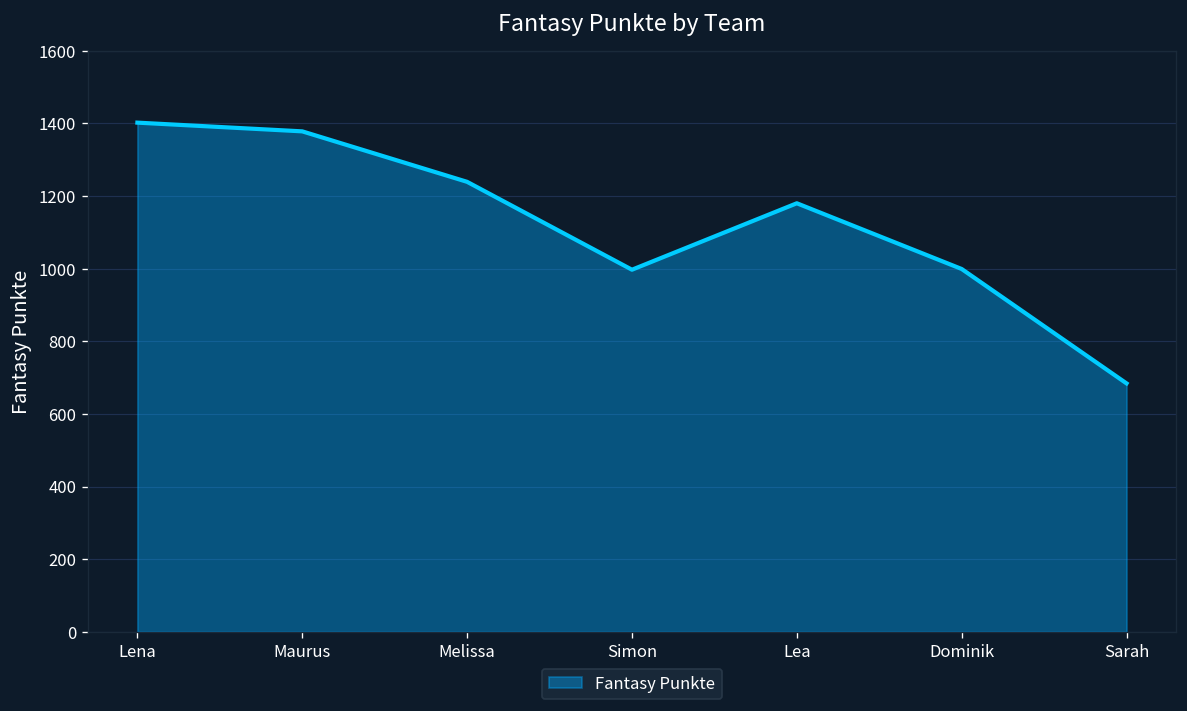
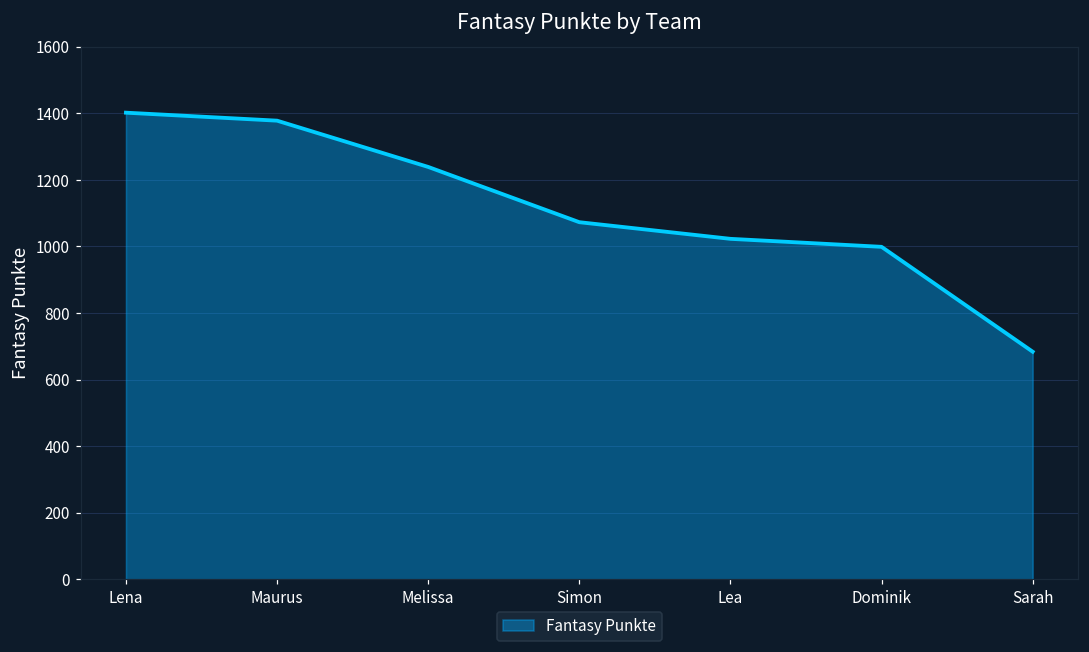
Simon: 1000 -> 1070
Lea: 1180 -> 1020
